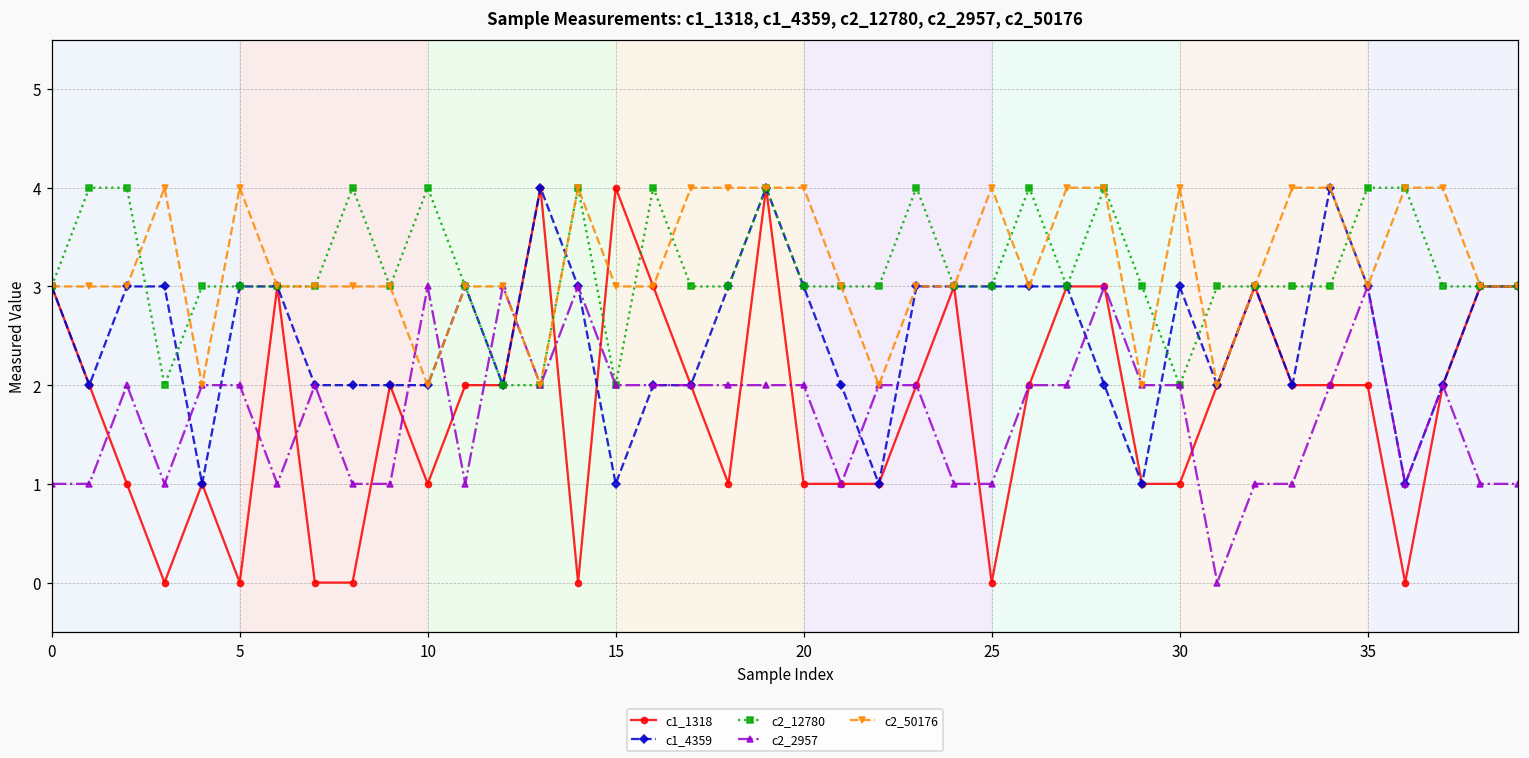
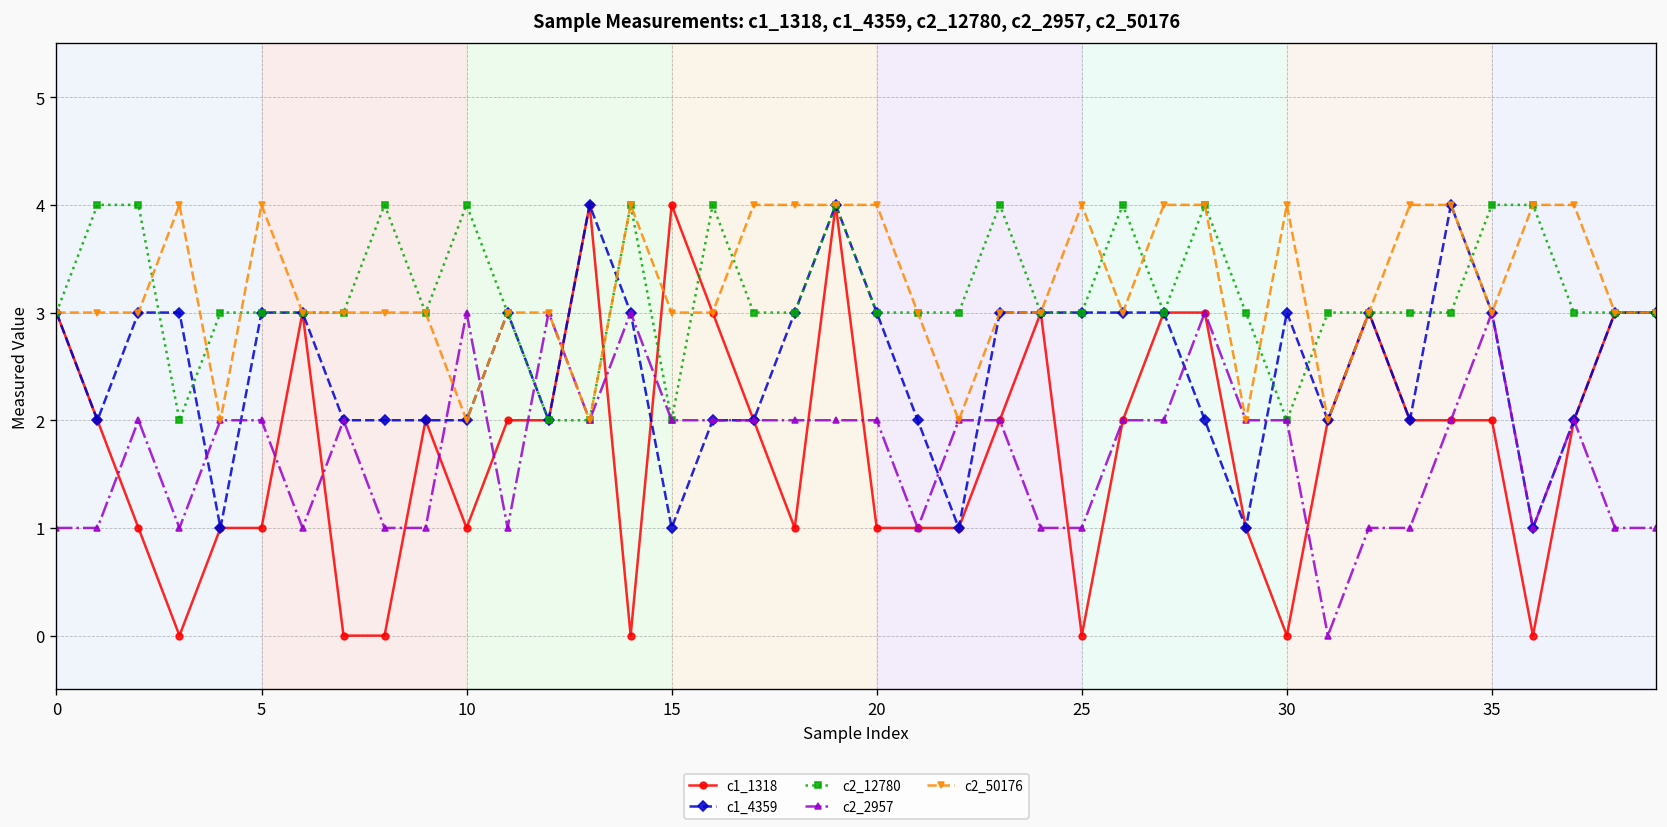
c1_1318, 5: 0 -> 1
c1_1318, 30: 1 -> 0
